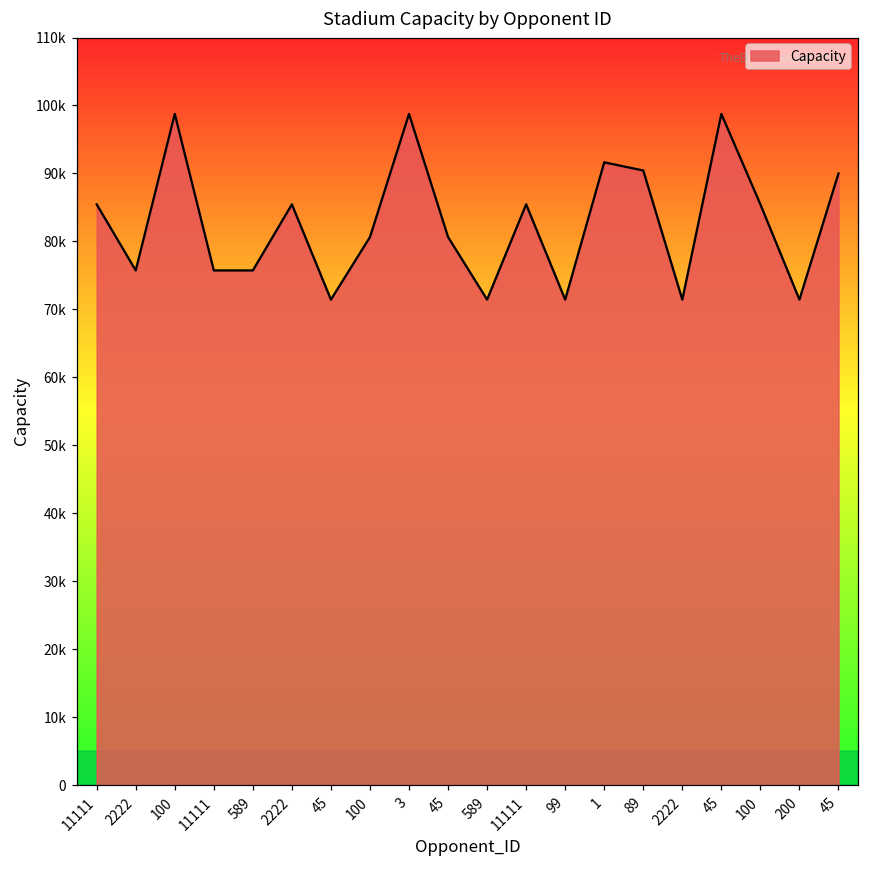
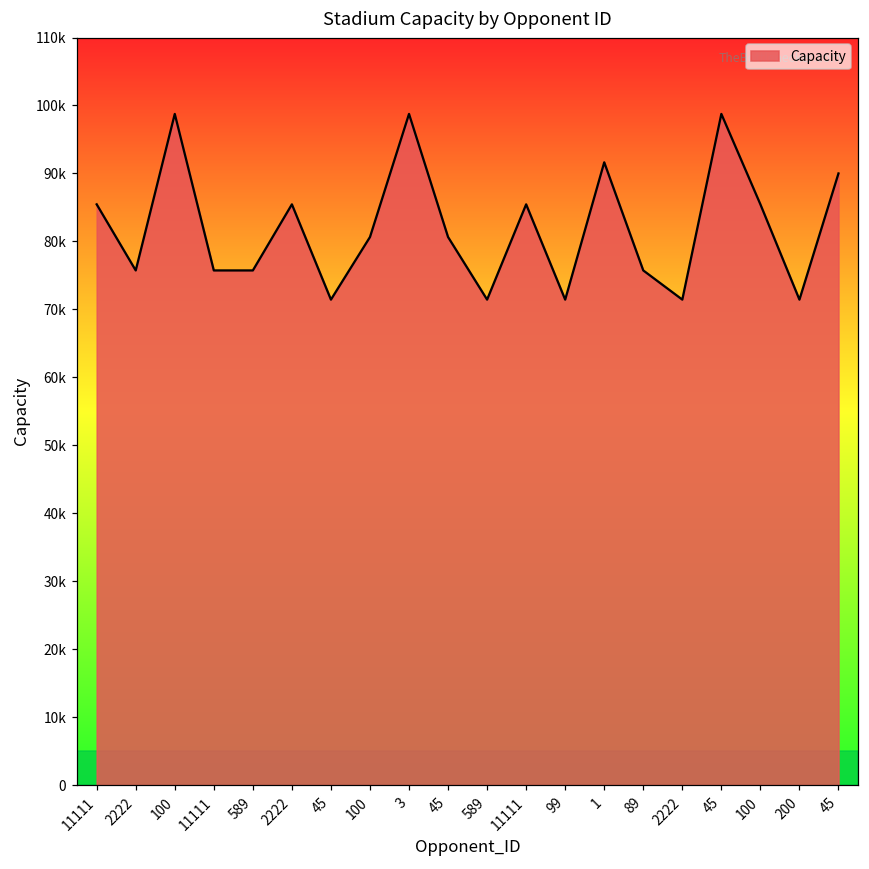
89: 90000 -> 76000
